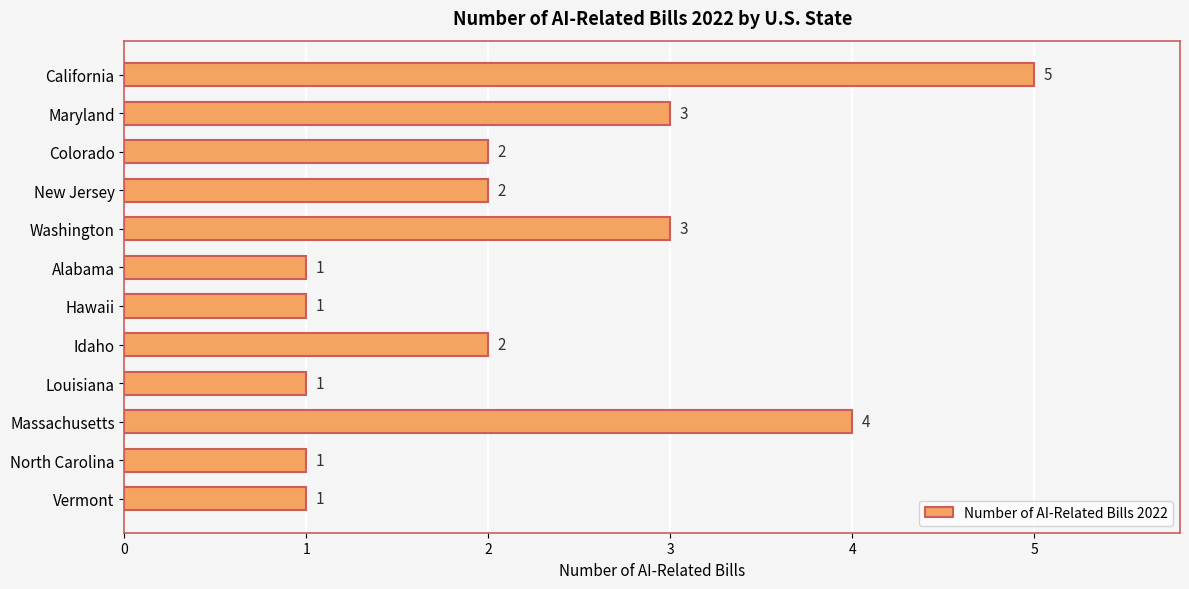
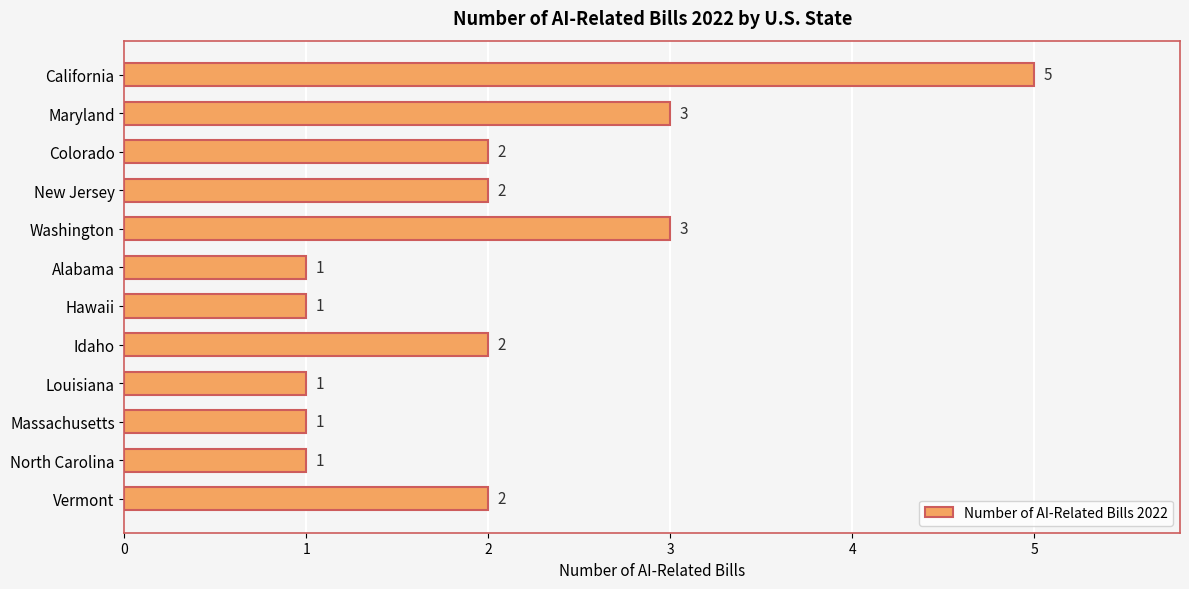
Massachusetts: 4 -> 1
Vermont: 1 -> 2
